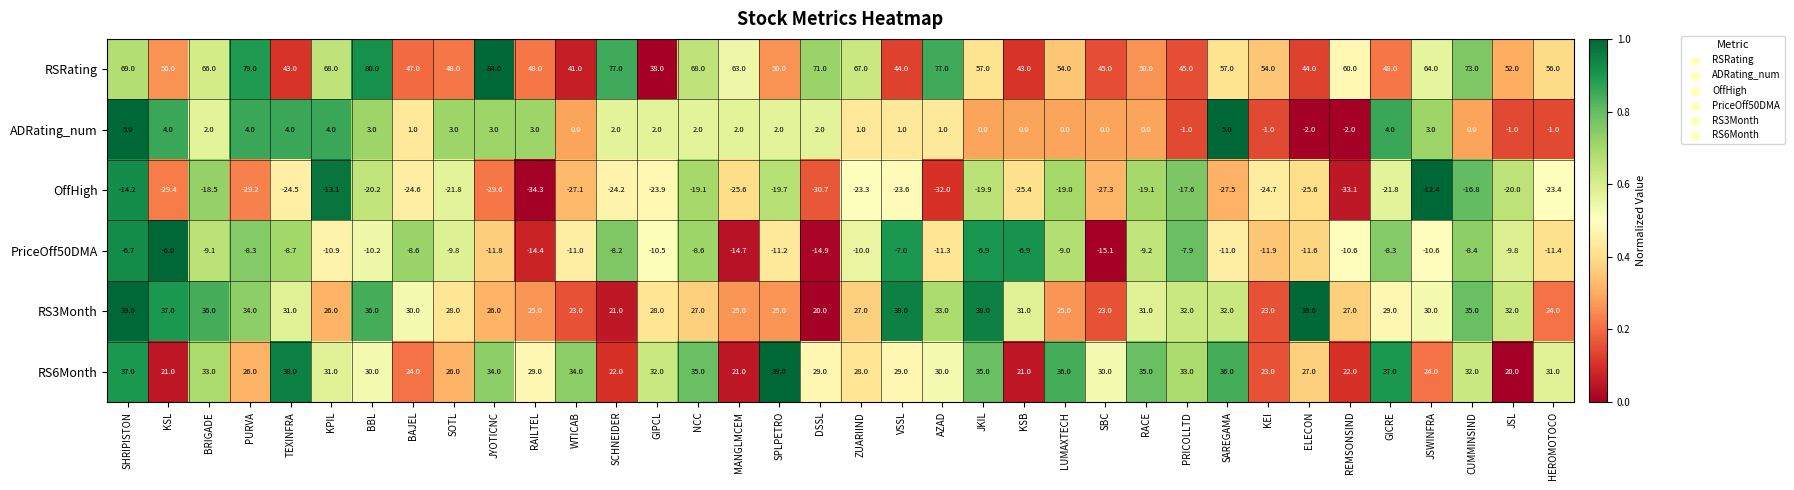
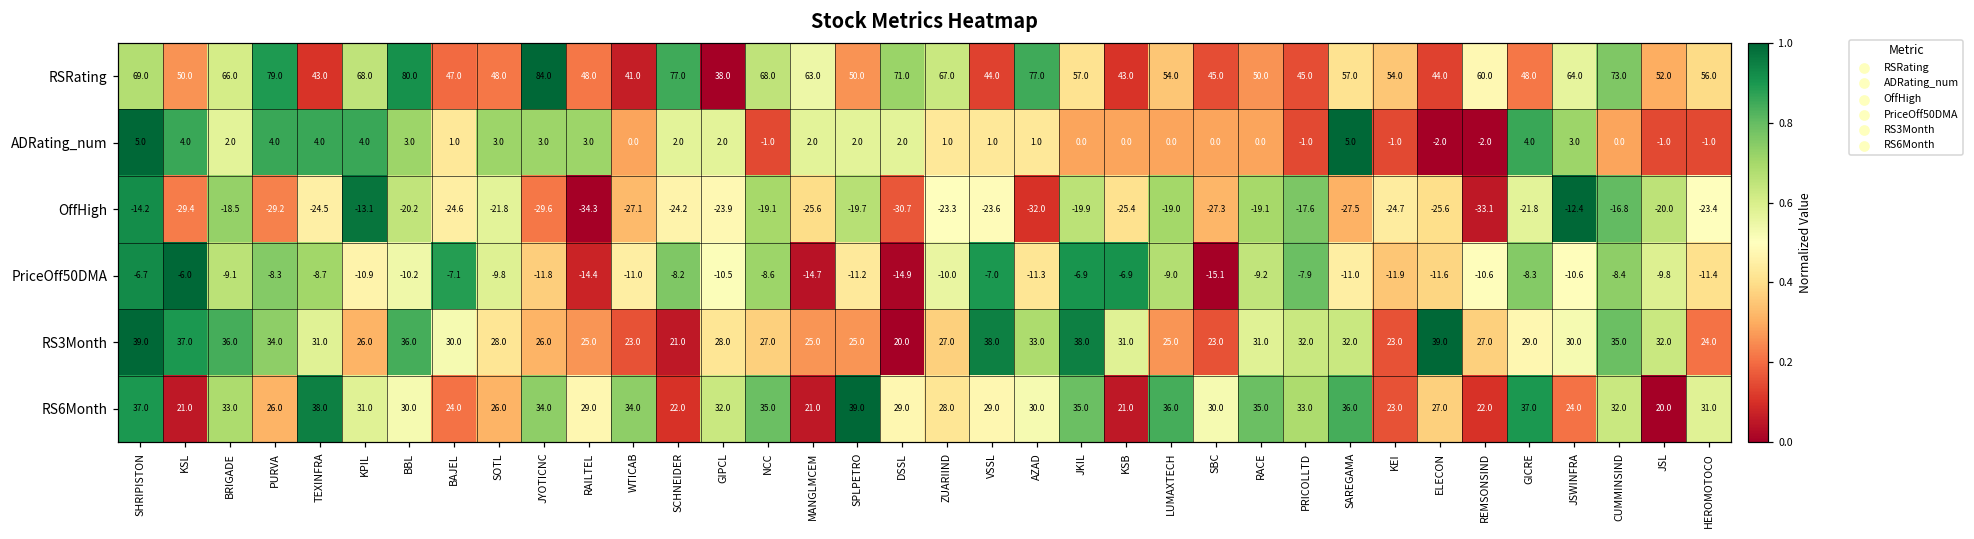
ADRating_num, NCC: 2.0 -> -1.0
PriceOff50DMA, BAJEL: -8.6 -> -7.1
